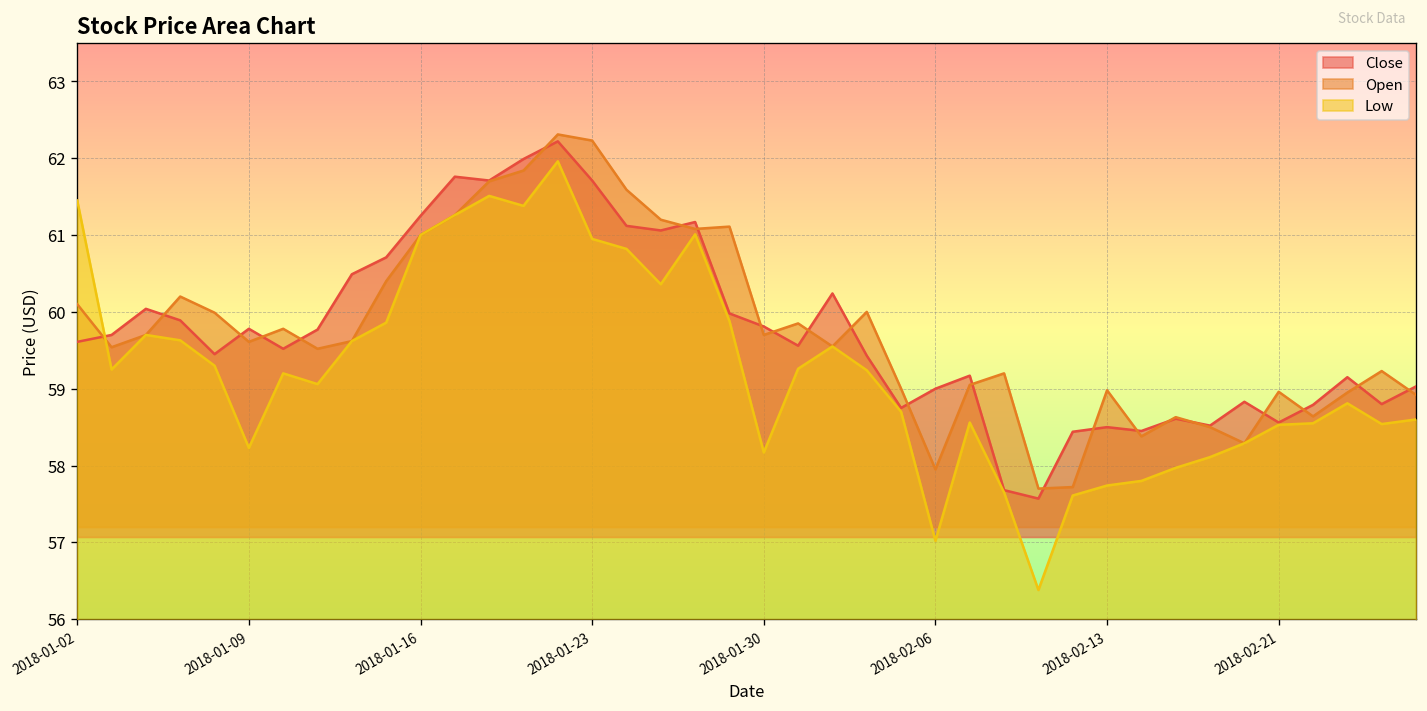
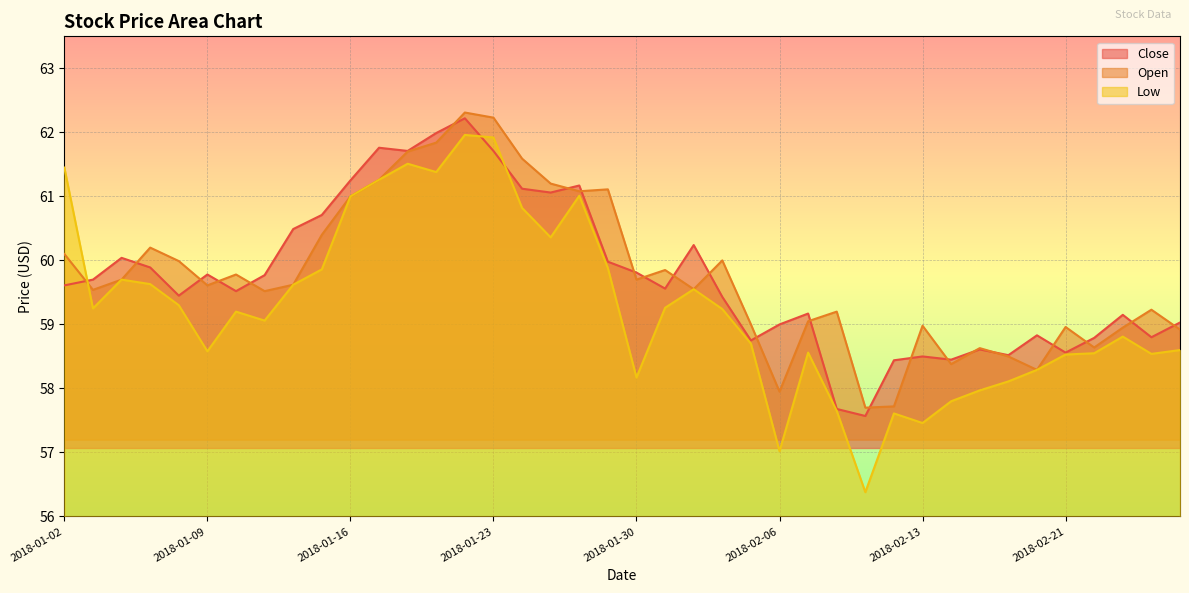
Low, 2018-01-09: 58.2 -> 58.6
Low, 2018-01-23: 61.0 -> 61.9
Low, 2018-02-13: 57.7 -> 57.5
